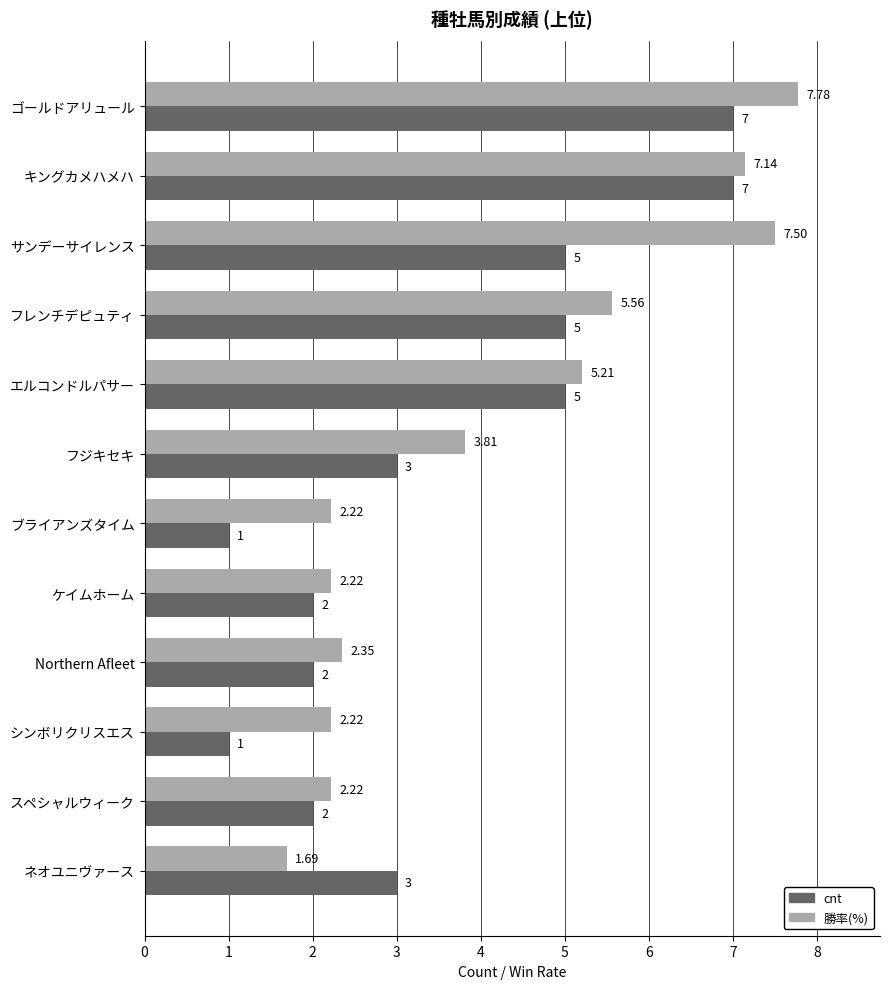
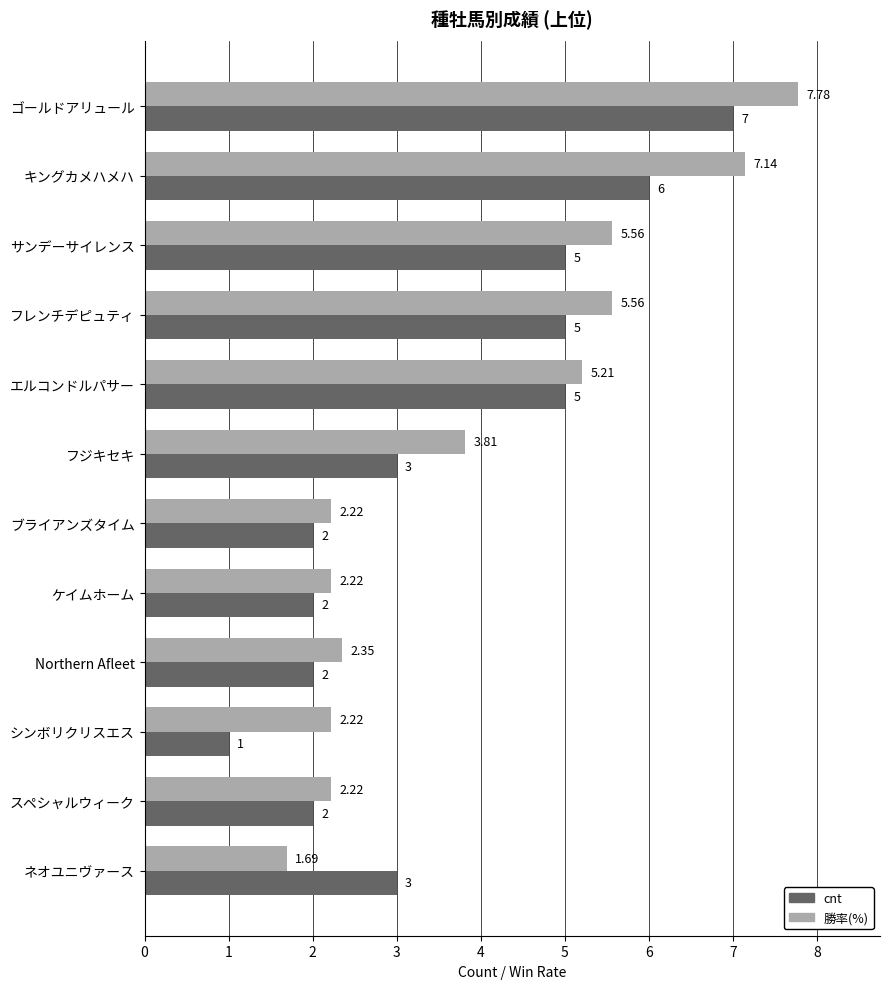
cnt, キングカメハメハ: 7 -> 6
勝率(%), サンデーサイレンス: 7.50 -> 5.56
cnt, ブライアンズタイム: 1 -> 2
